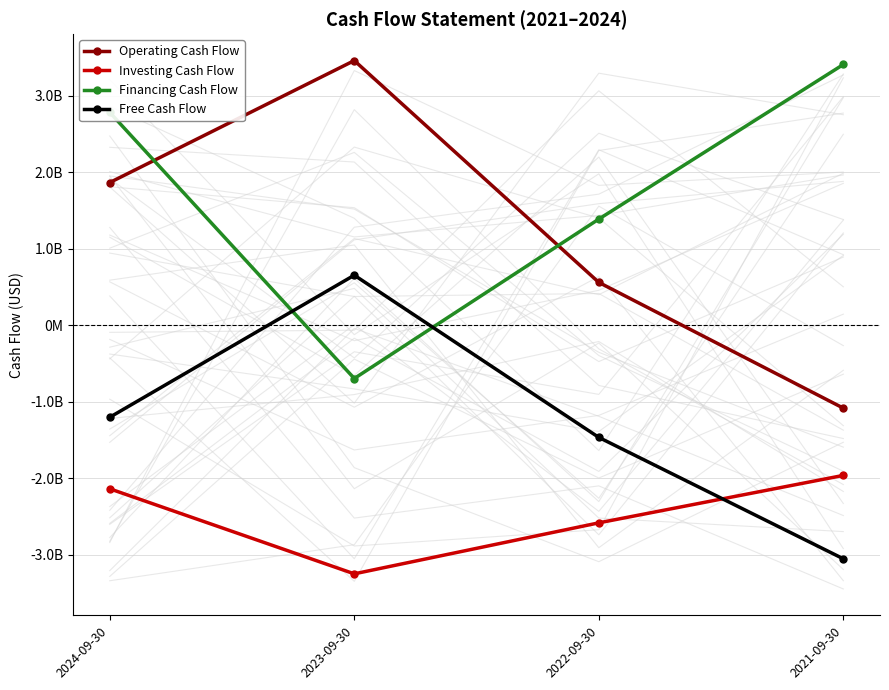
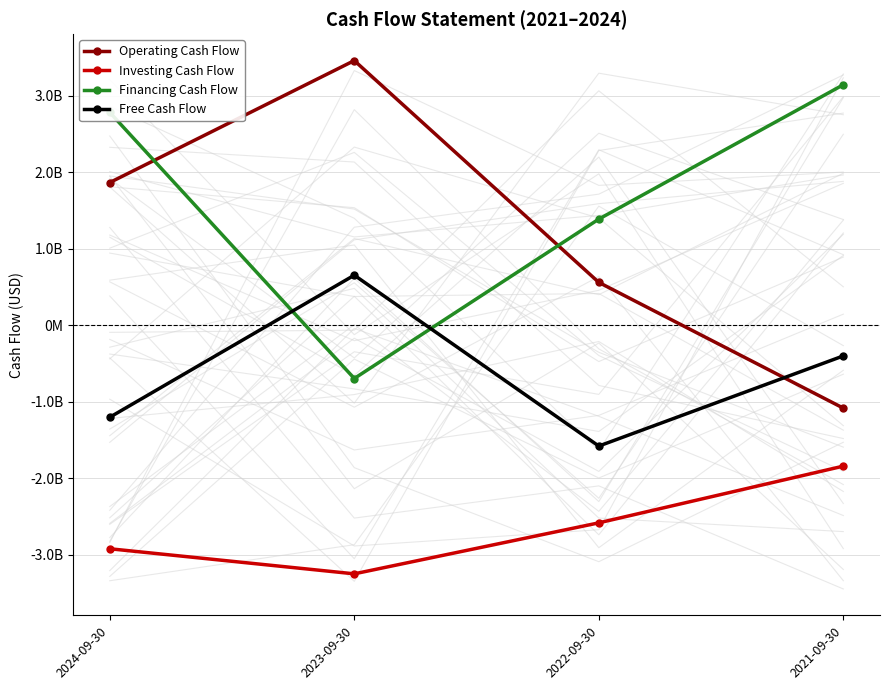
Investing Cash Flow, 2024-09-30: -2100000000 -> -2900000000
Free Cash Flow, 2022-09-30: -1500000000 -> -1600000000
Investing Cash Flow, 2021-09-30: -2000000000 -> -1800000000
Financing Cash Flow, 2021-09-30: 3400000000 -> 3100000000
Free Cash Flow, 2021-09-30: -3100000000 -> -400000000
